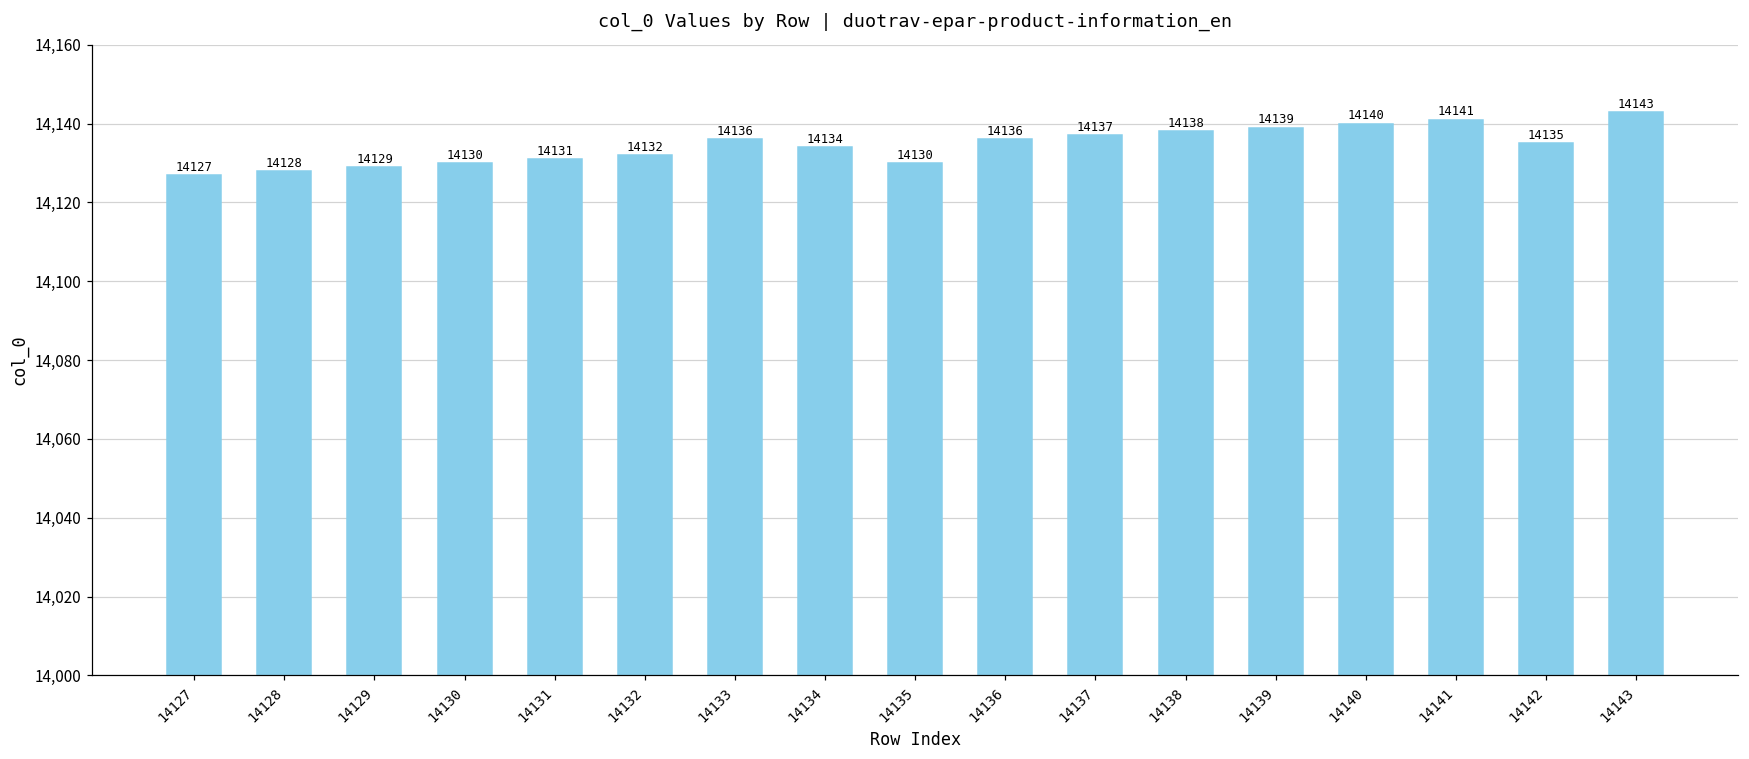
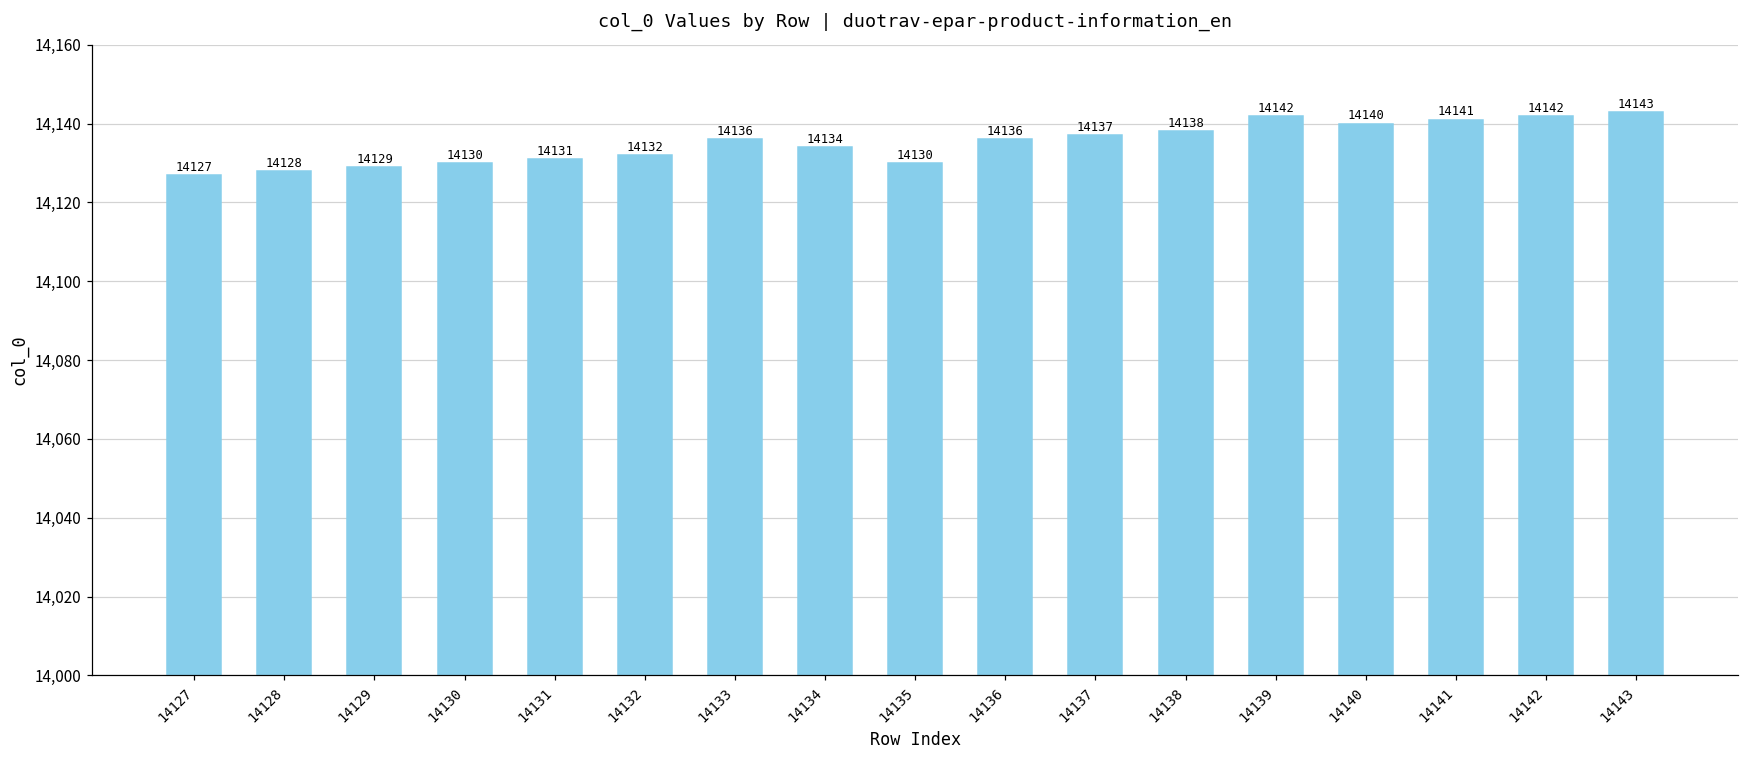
14139: 14139 -> 14142
14142: 14135 -> 14142
